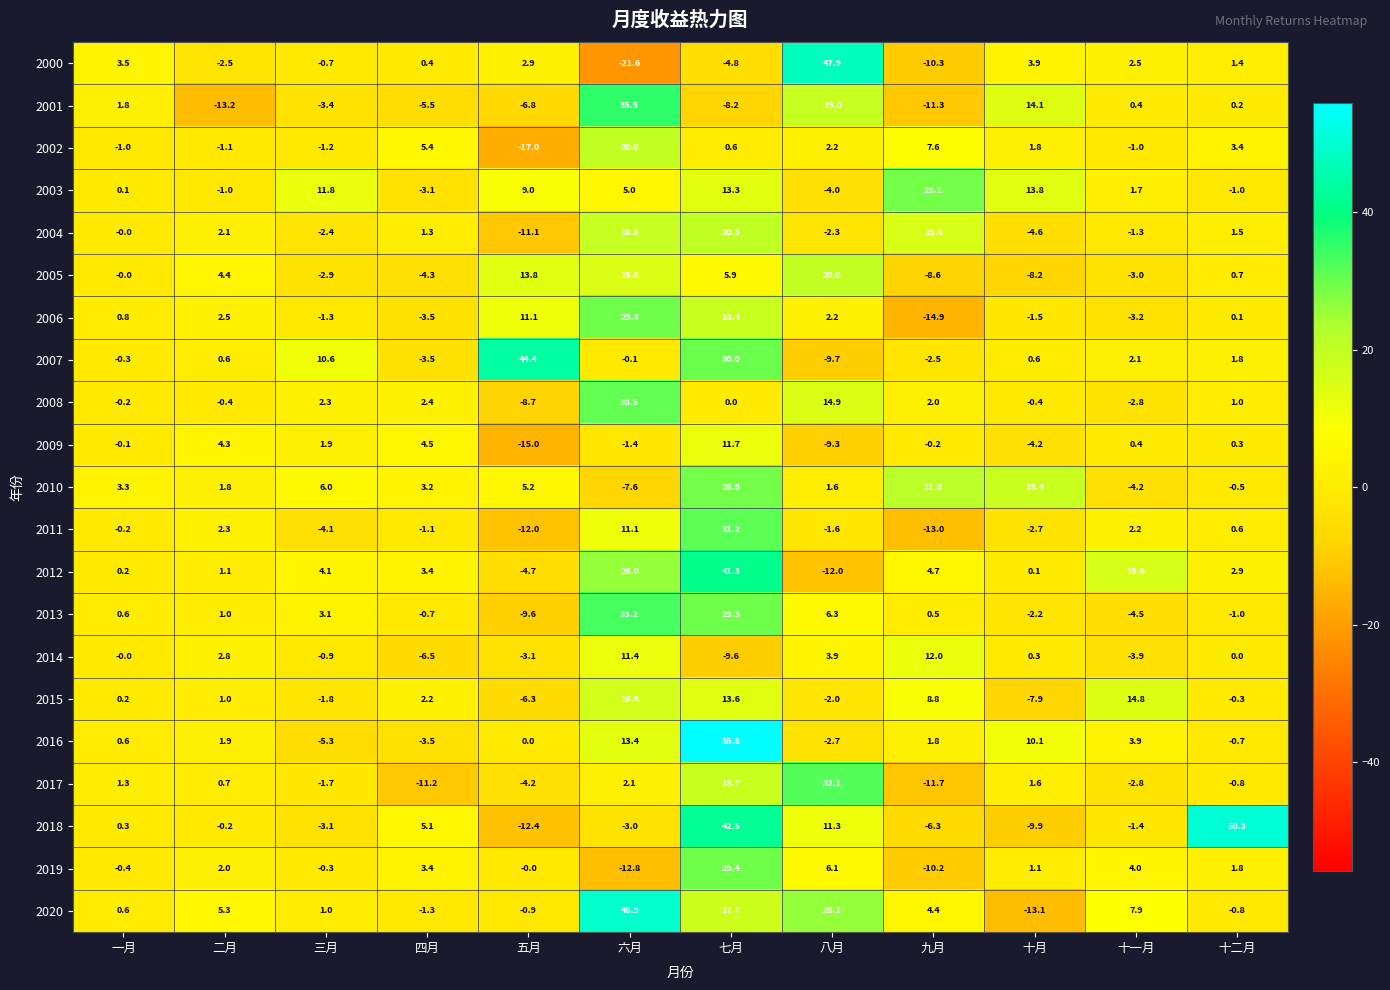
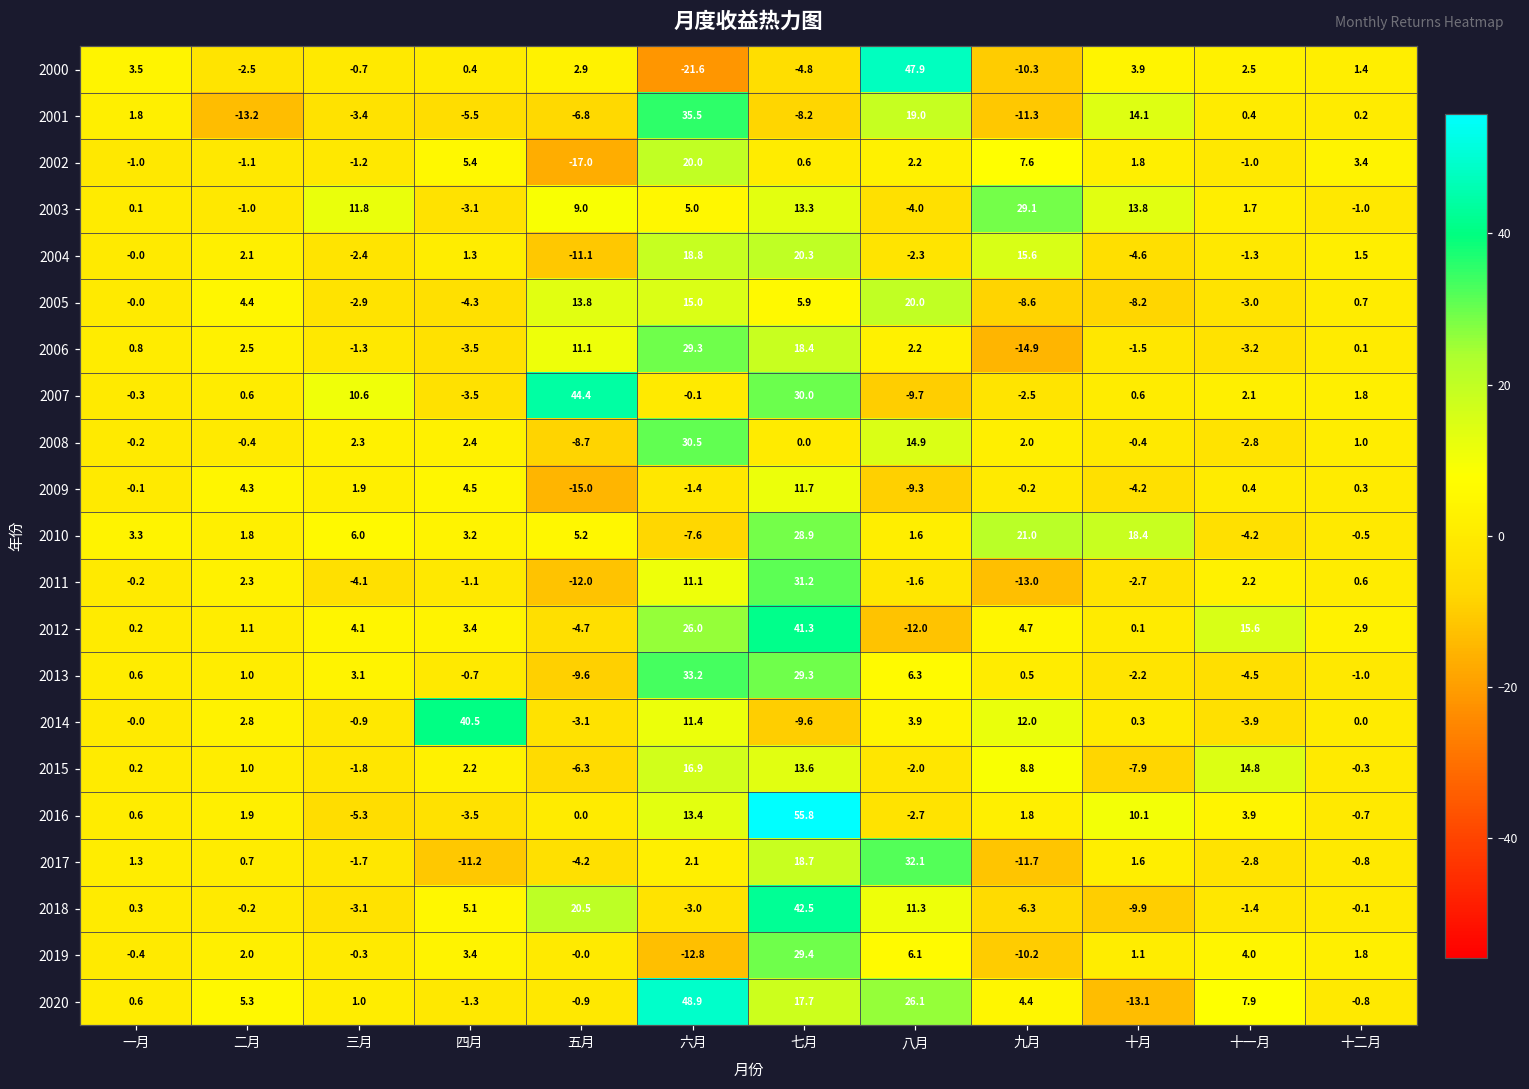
2014, 四月: -6.5 -> 40.5
2018, 五月: -12.4 -> 20.5
2018, 十二月: 50.3 -> -0.1
